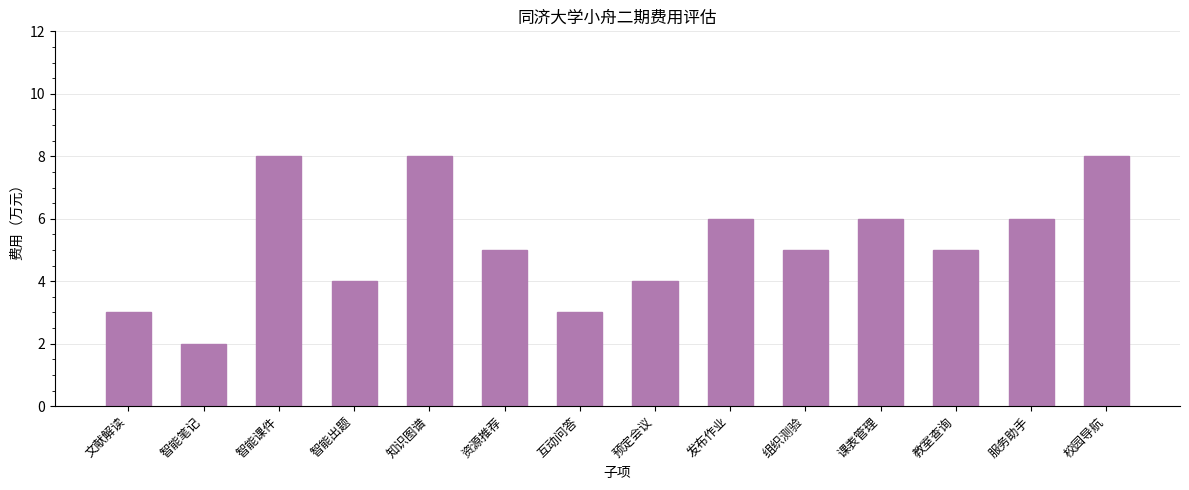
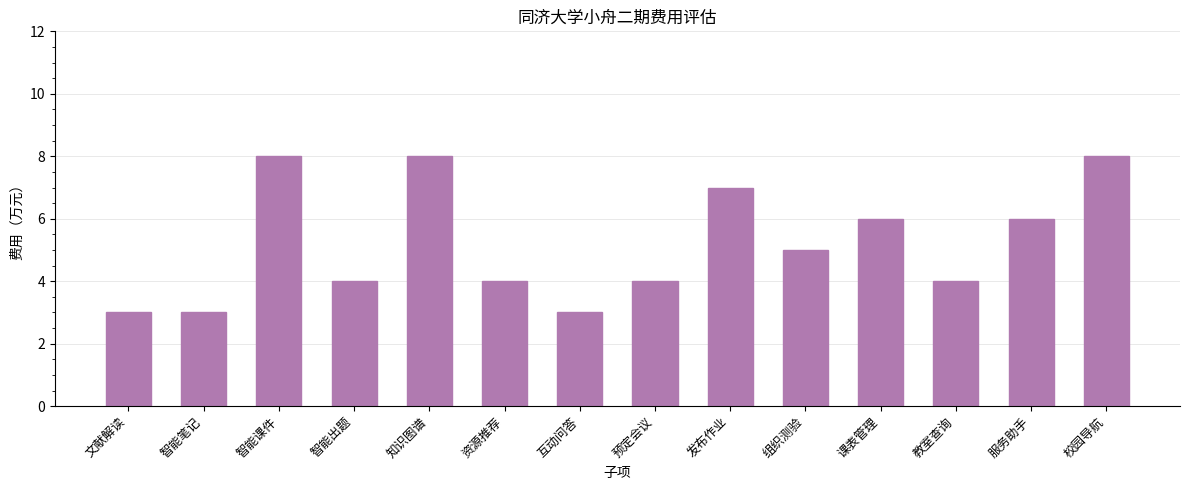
智能笔记: 2 -> 3
资源推荐: 5 -> 4
发布作业: 6 -> 7
教室查询: 5 -> 4
